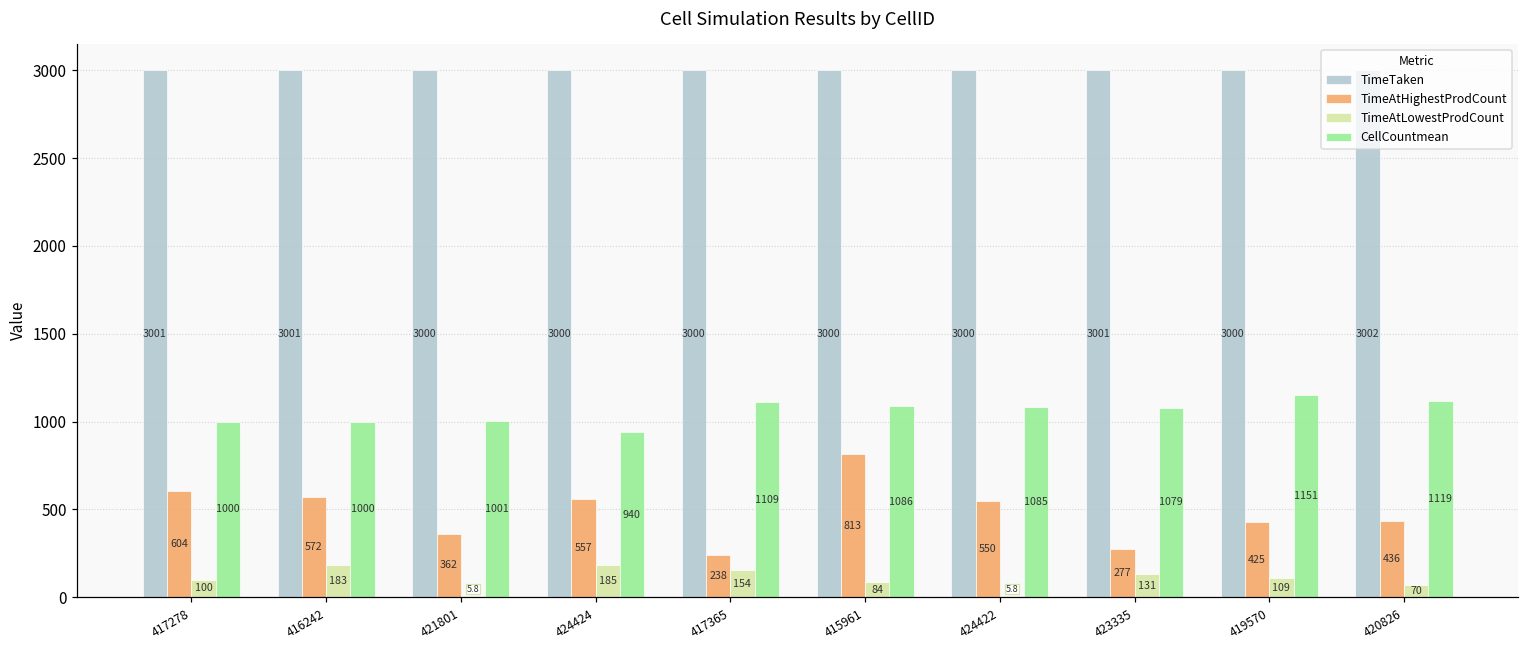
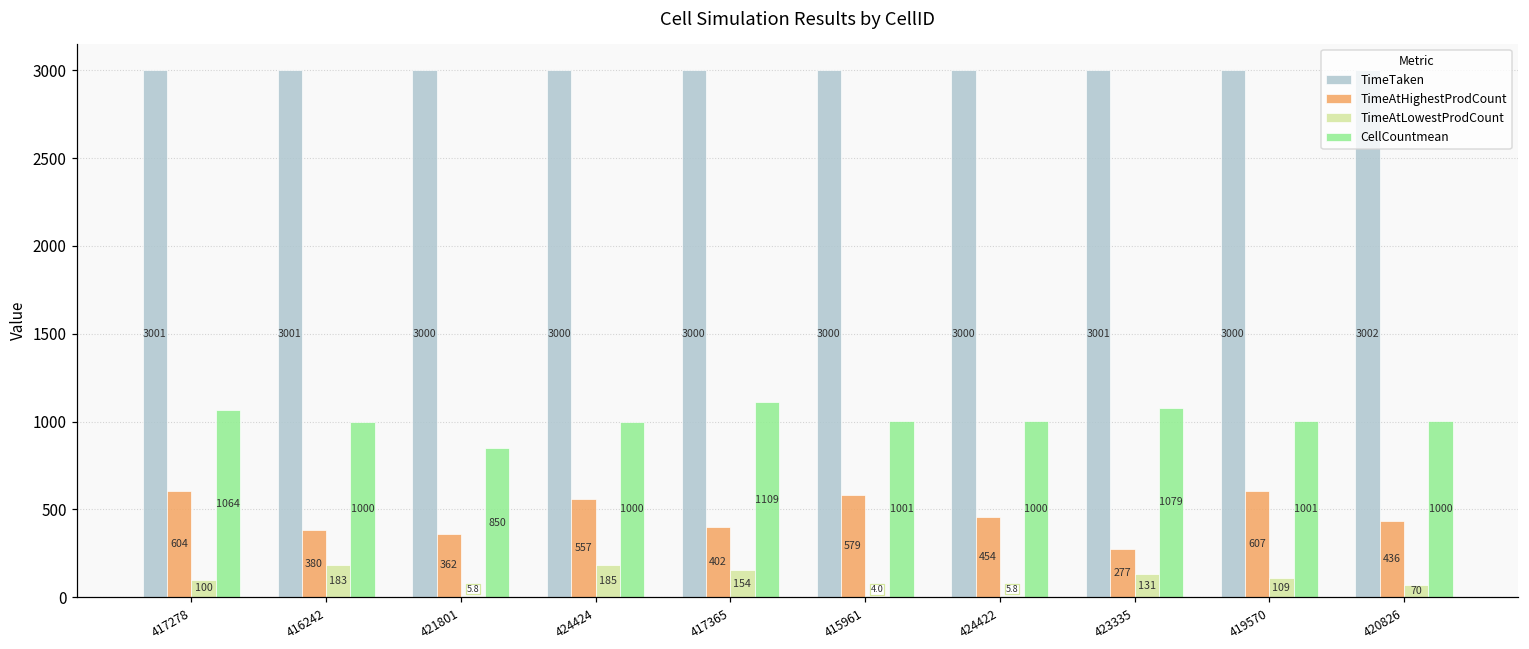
CellCountmean, 417278: 1000 -> 1064
TimeAtHighestProdCount, 416242: 572 -> 380
CellCountmean, 421801: 1001 -> 850
CellCountmean, 424424: 940 -> 1000
TimeAtHighestProdCount, 417365: 238 -> 402
TimeAtHighestProdCount, 415961: 813 -> 579
TimeAtLowestProdCount, 415961: 84 -> 4.0
CellCountmean, 415961: 1086 -> 1001
TimeAtHighestProdCount, 424422: 550 -> 454
CellCountmean, 424422: 1085 -> 1000
TimeAtHighestProdCount, 419570: 425 -> 607
CellCountmean, 419570: 1151 -> 1001
CellCountmean, 420826: 1119 -> 1000
